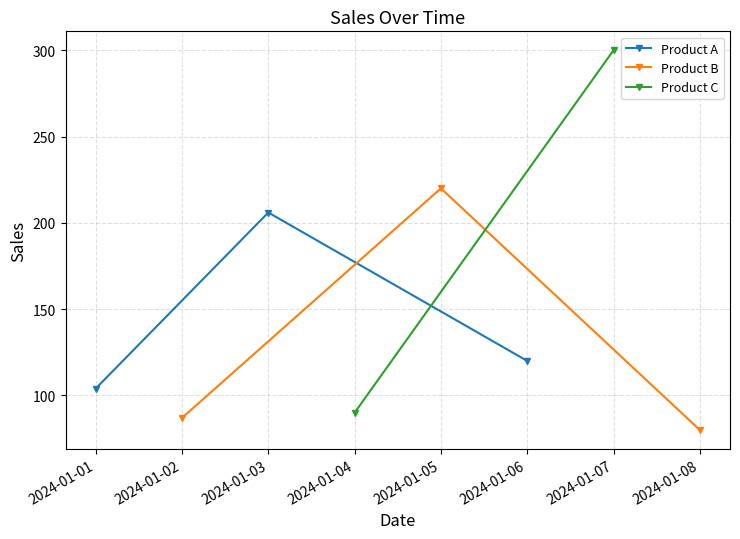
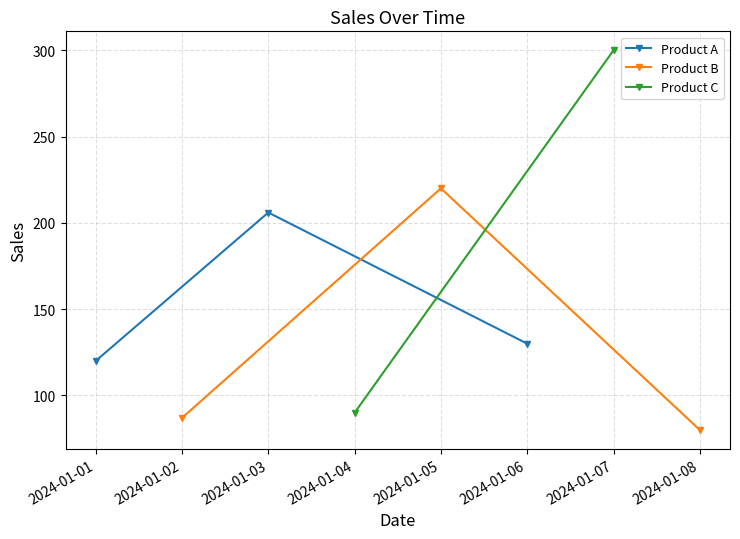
Product A, 2024-01-01: 104 -> 120
Product A, 2024-01-06: 120 -> 130
